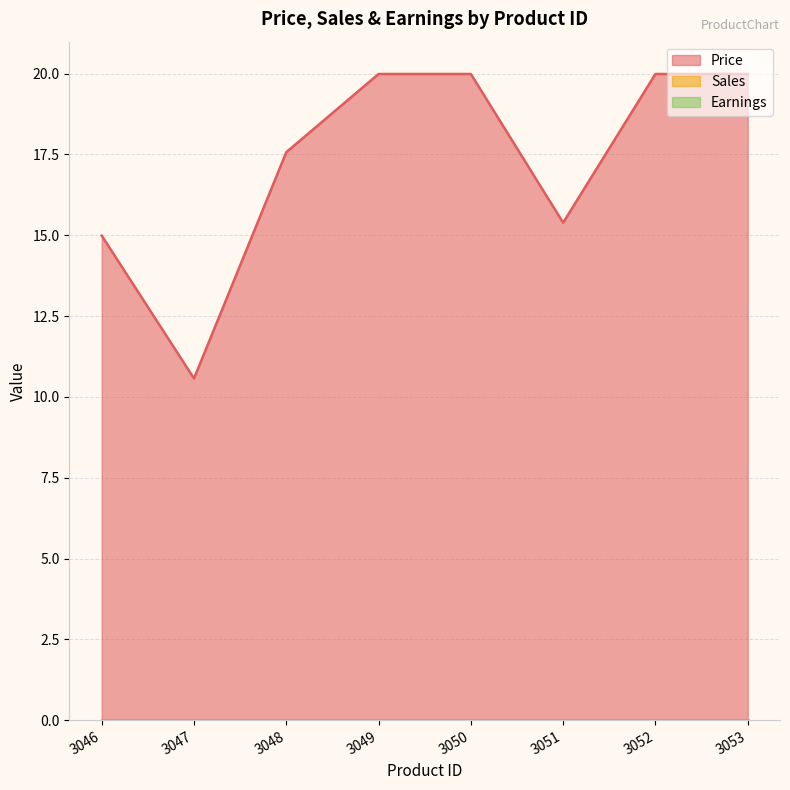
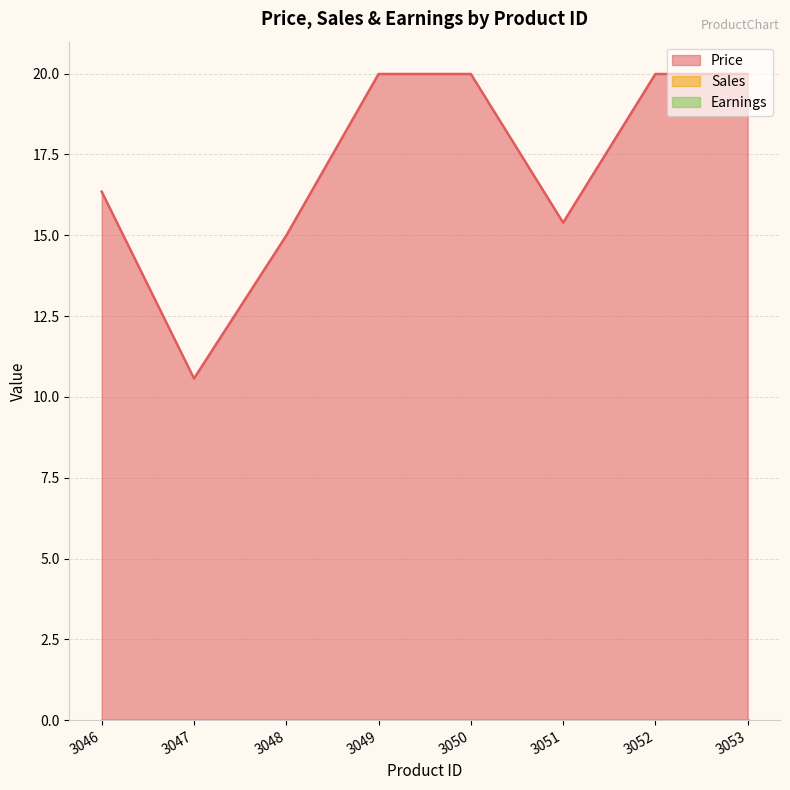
Price, 3046: 15.0 -> 16.4
Price, 3048: 17.6 -> 15.0
